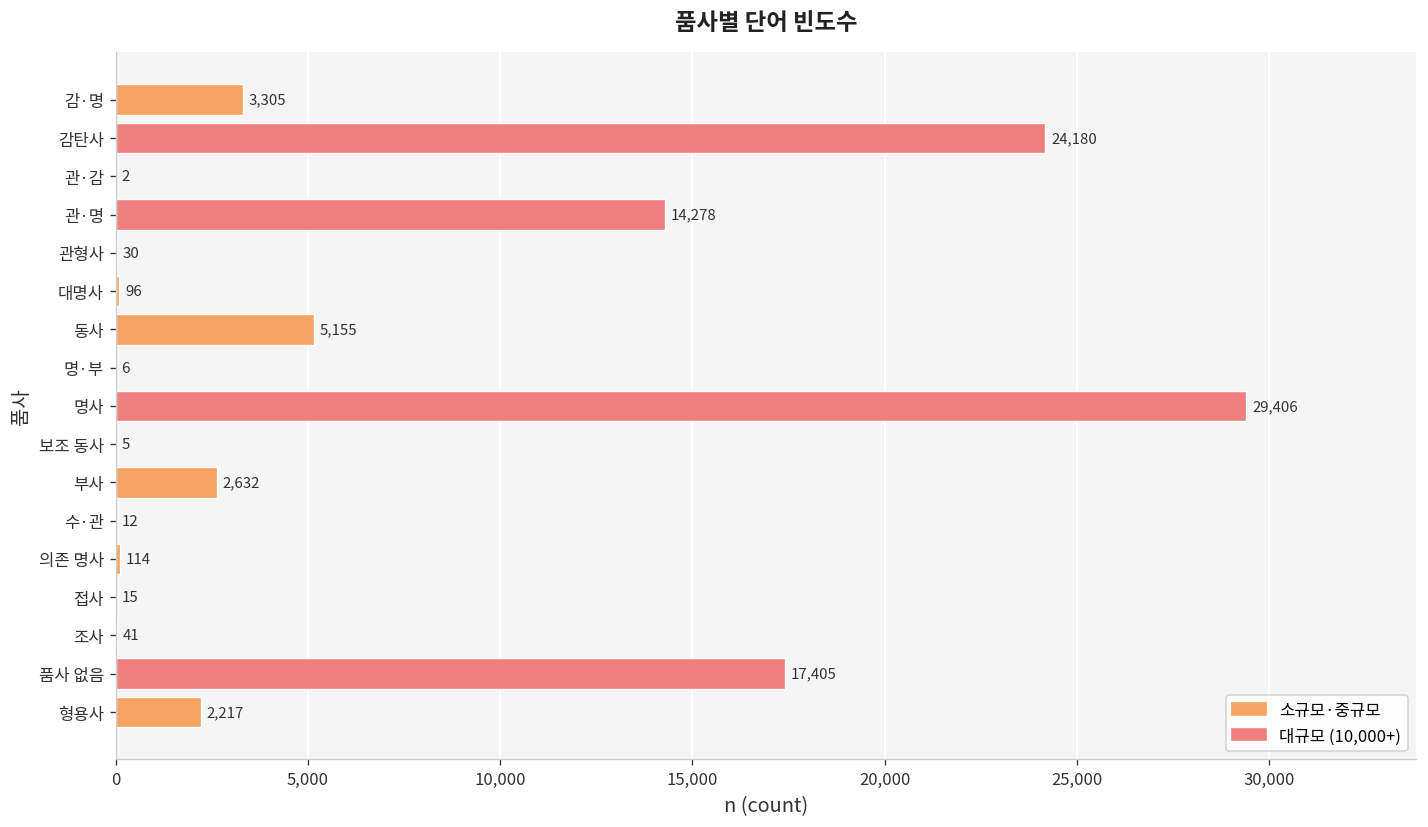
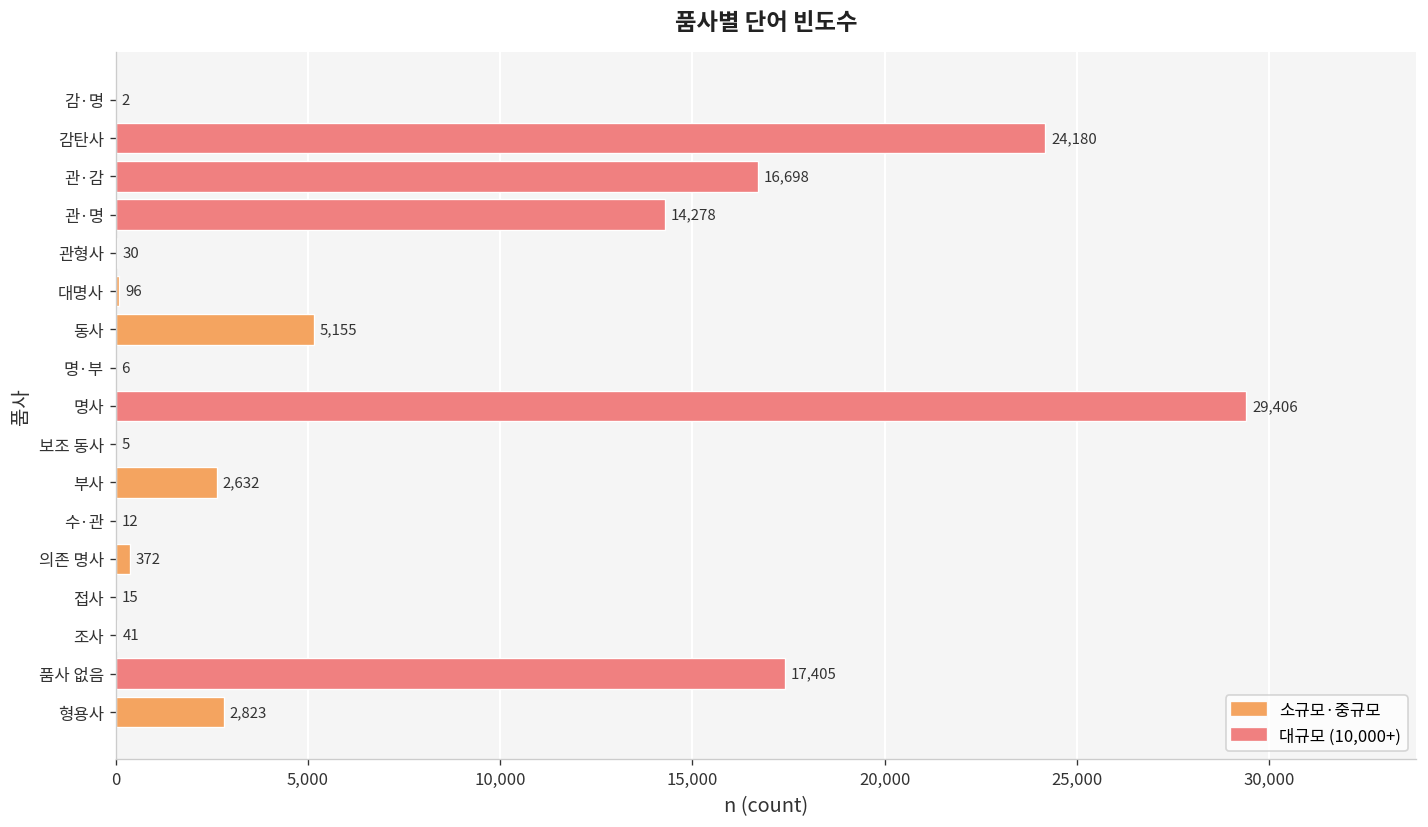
감·명: 3,305 -> 2
관·감: 2 -> 16,698
의존 명사: 114 -> 372
형용사: 2,217 -> 2,823
